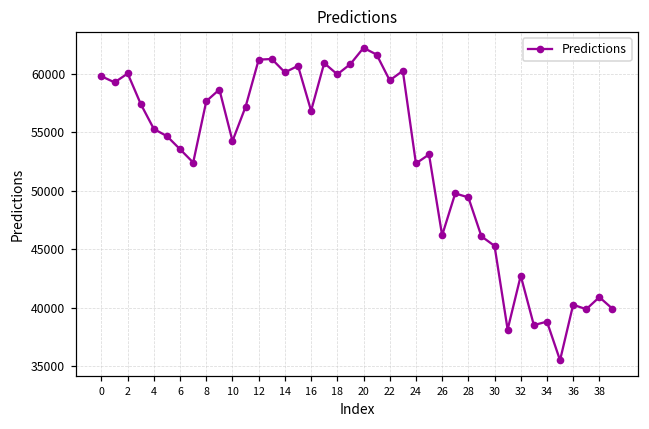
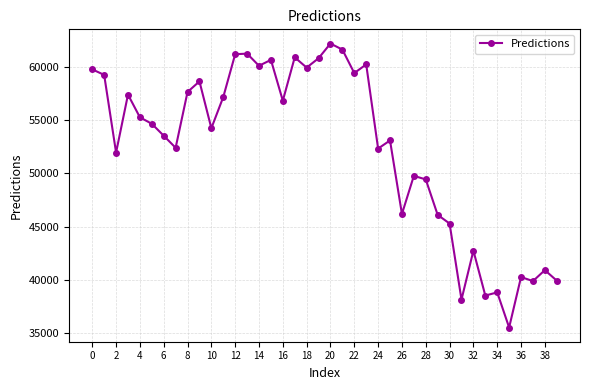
2: 60000 -> 52000
